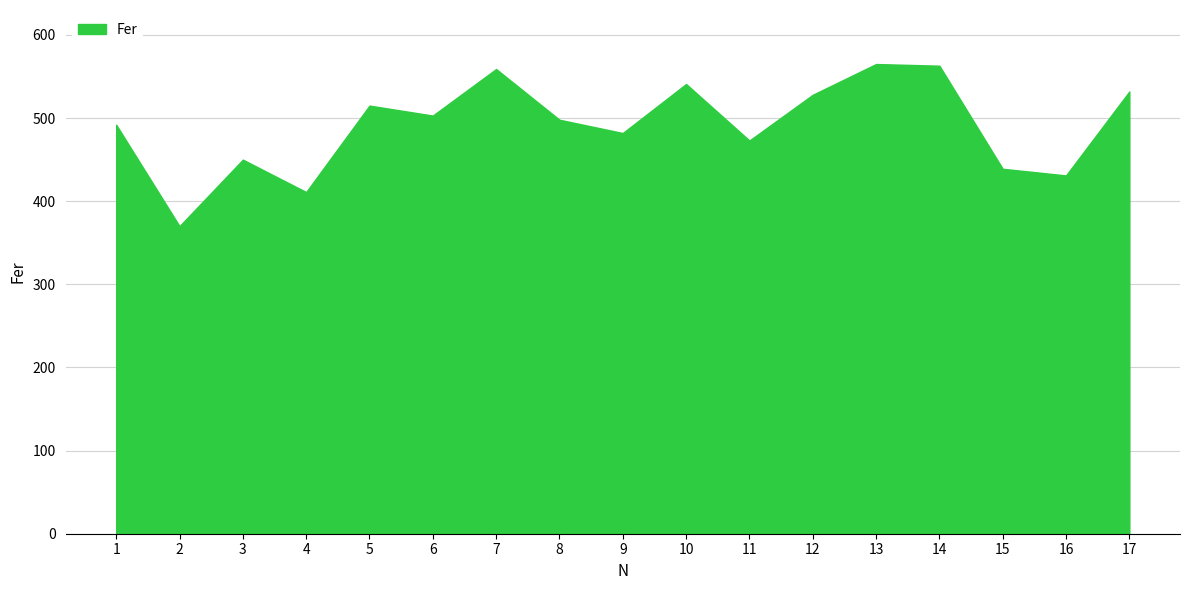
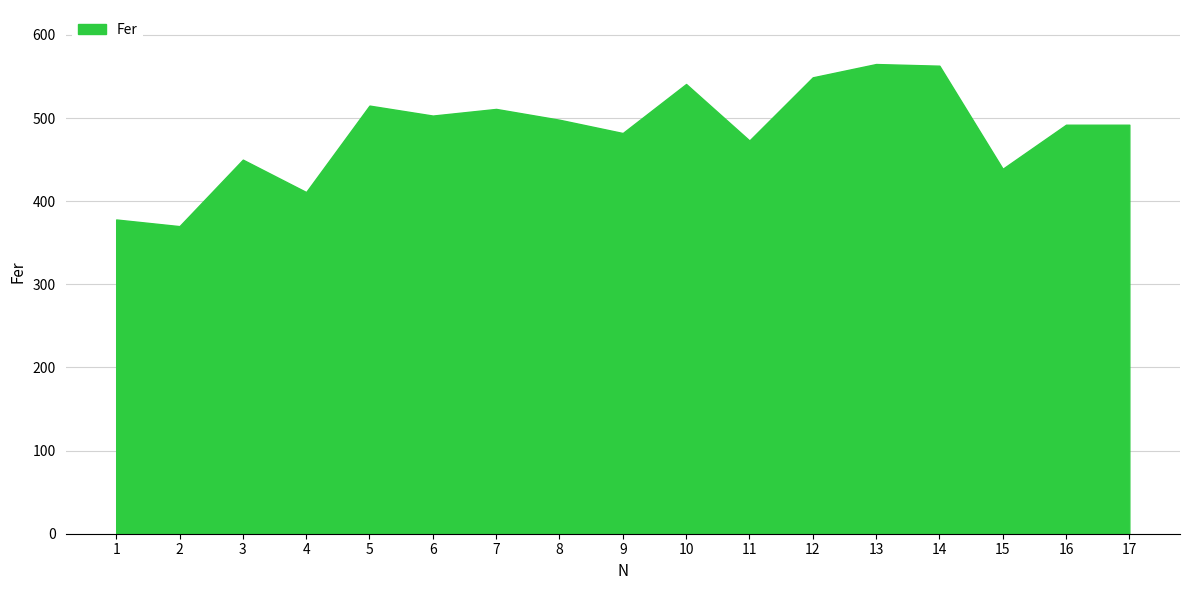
1: 490 -> 380
7: 560 -> 510
12: 530 -> 550
16: 430 -> 490
17: 530 -> 490
